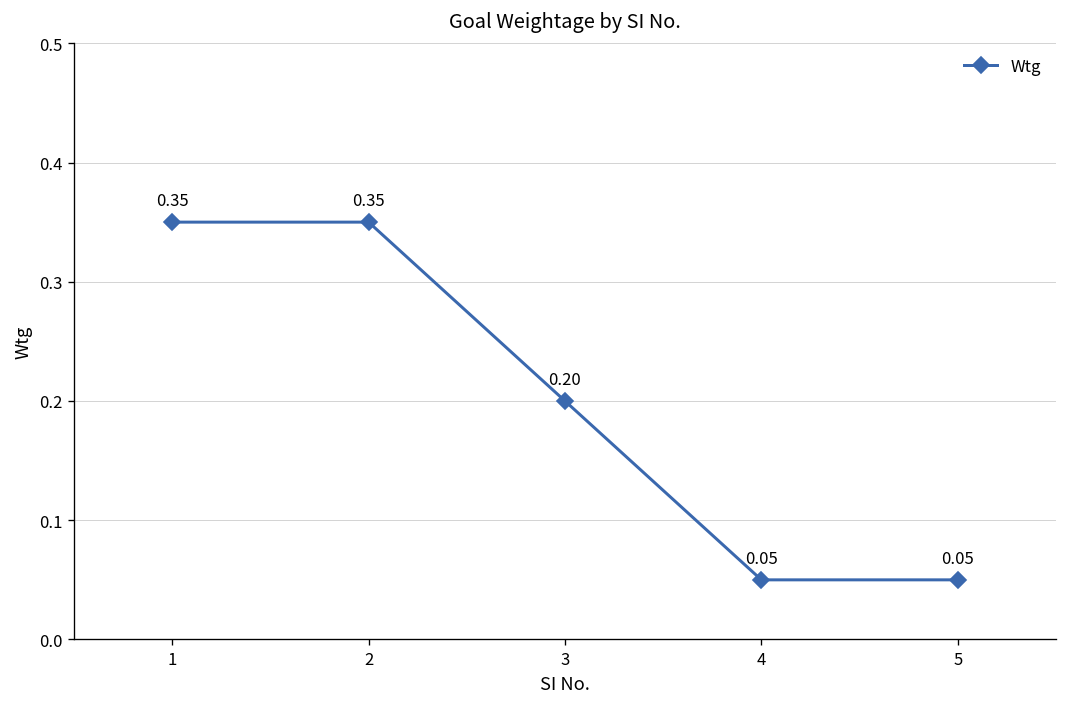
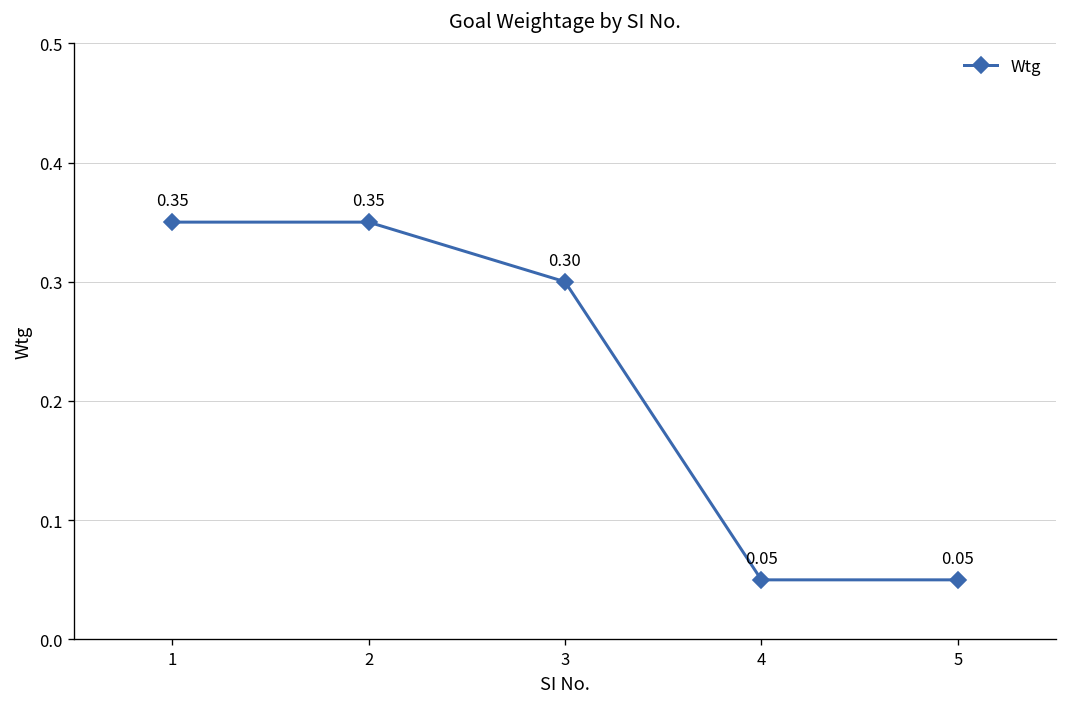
3: 0.20 -> 0.30
